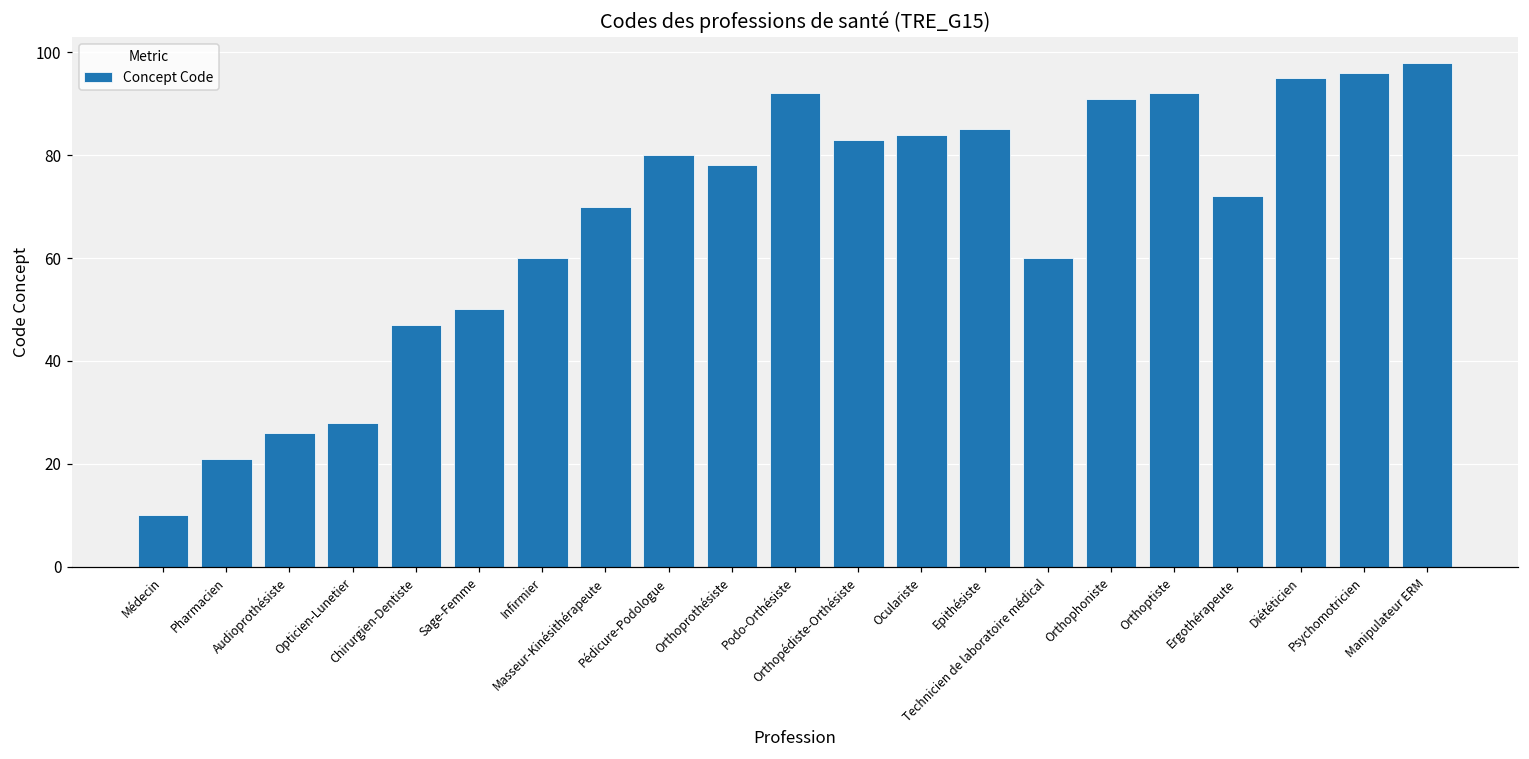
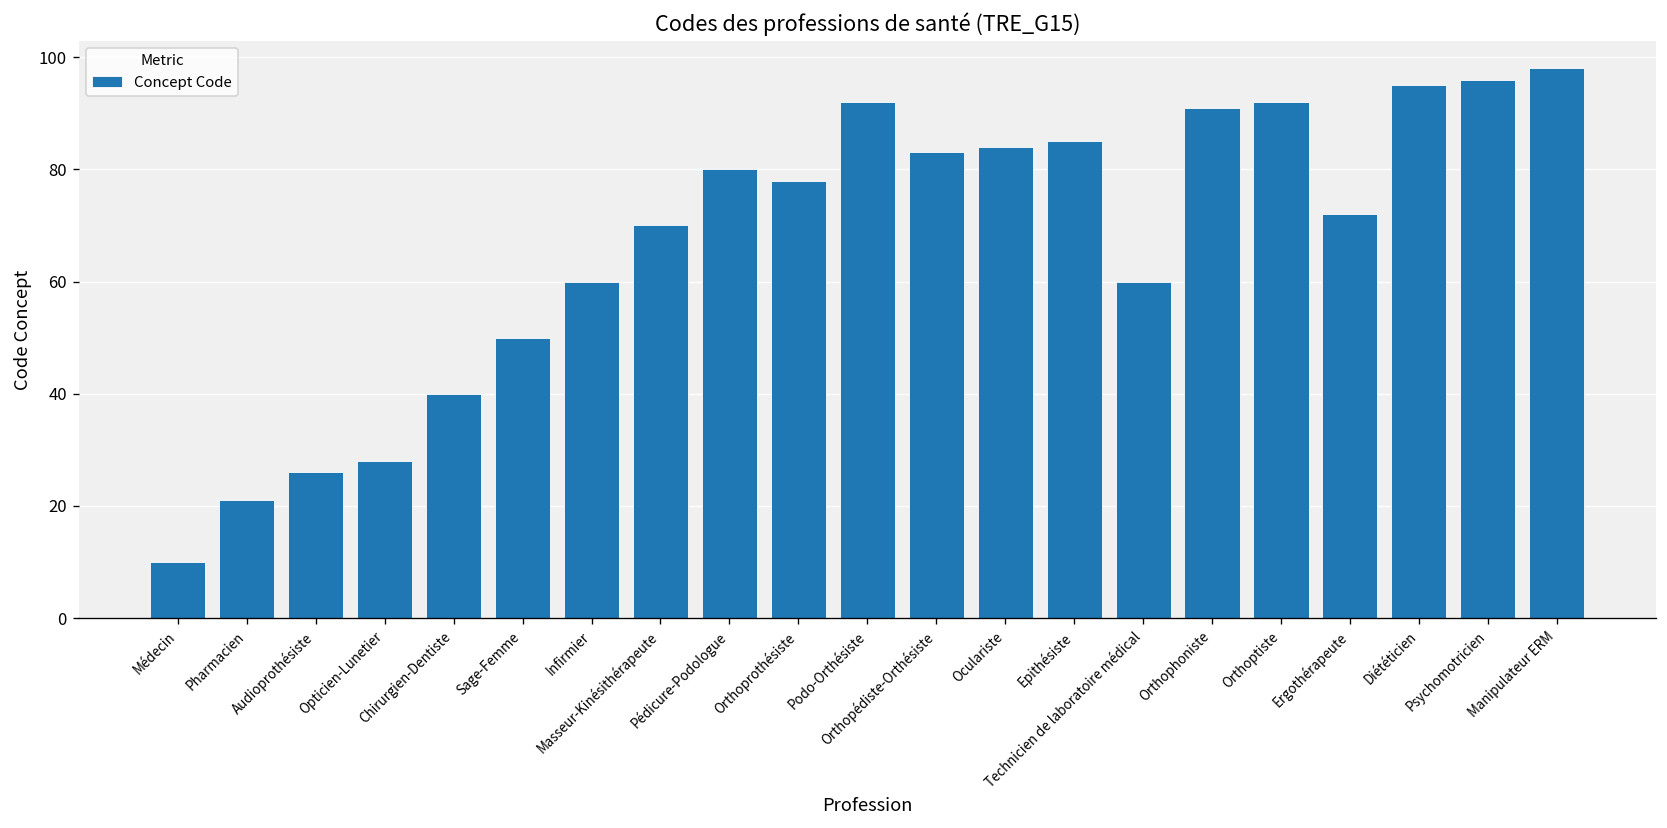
Chirurgien-Dentiste: 47 -> 40
